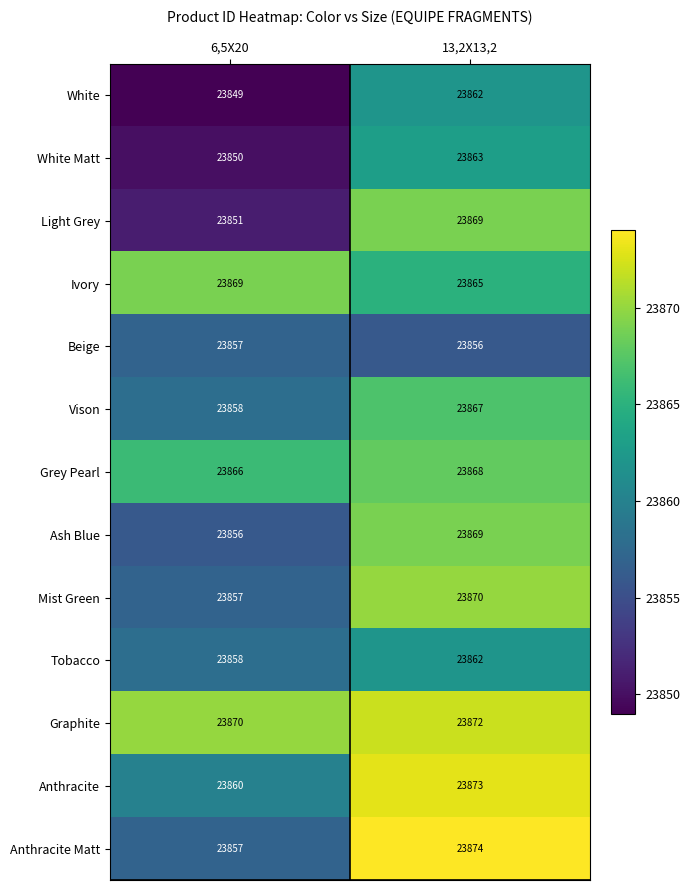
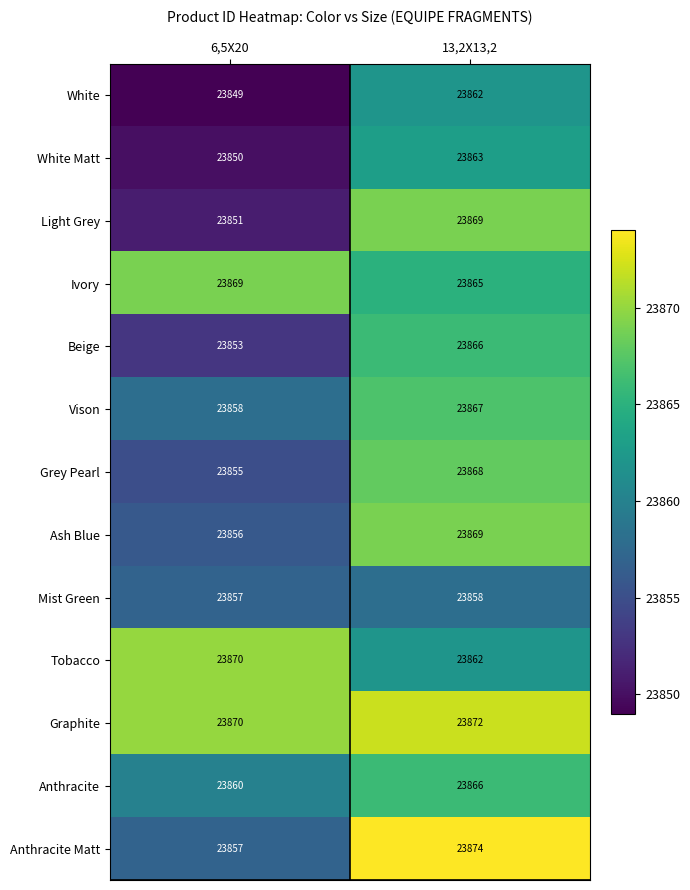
Beige, 6,5X20: 23857 -> 23853
Beige, 13,2X13,2: 23856 -> 23866
Grey Pearl, 6,5X20: 23866 -> 23855
Mist Green, 13,2X13,2: 23870 -> 23858
Tobacco, 6,5X20: 23858 -> 23870
Anthracite, 13,2X13,2: 23873 -> 23866
